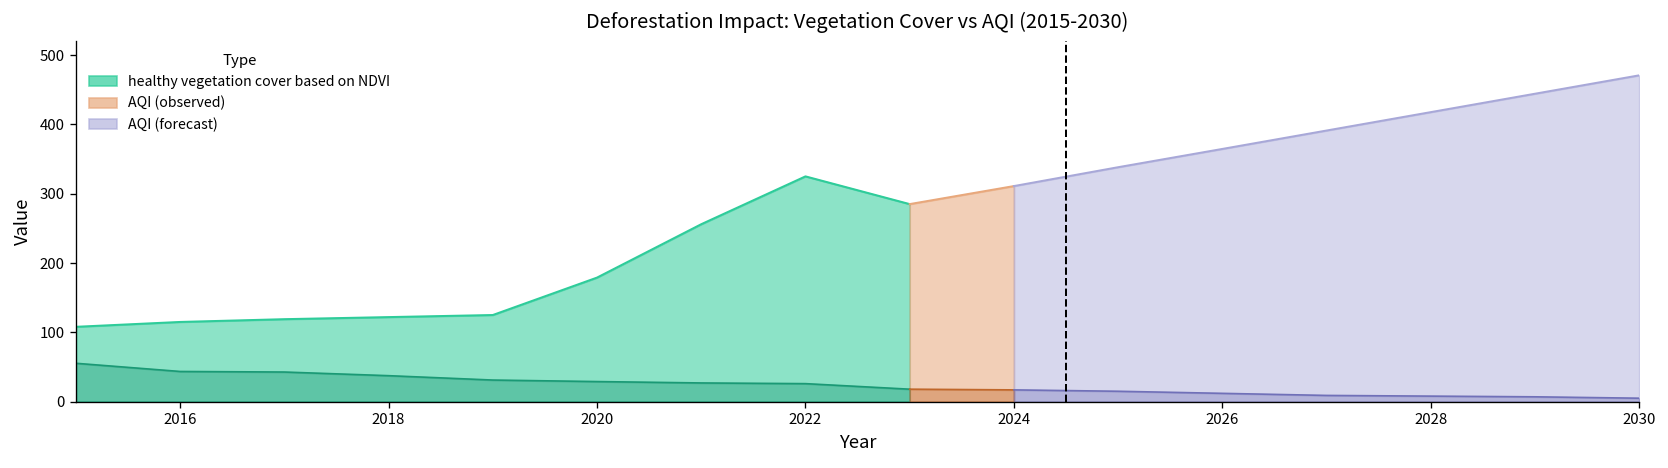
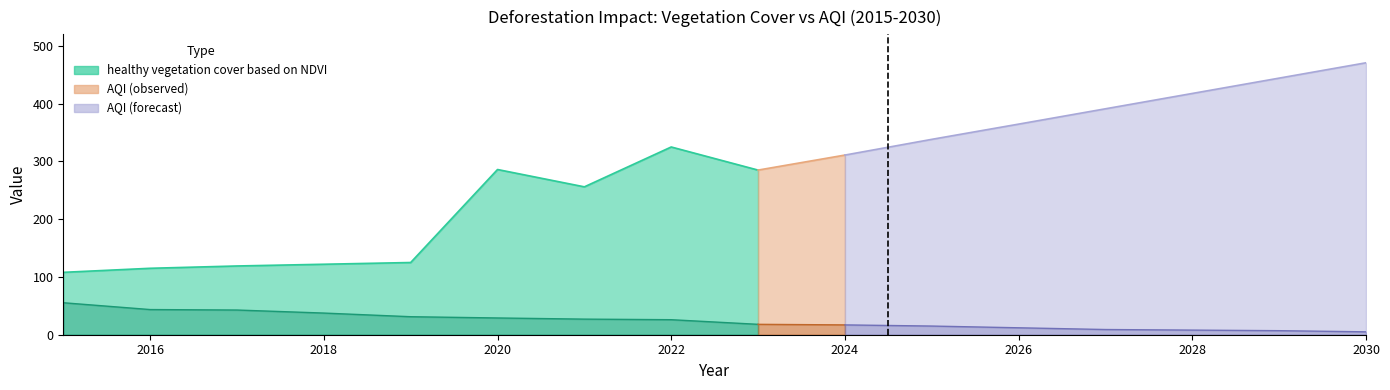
healthy vegetation cover based on NDVI, 2020: 180 -> 290
